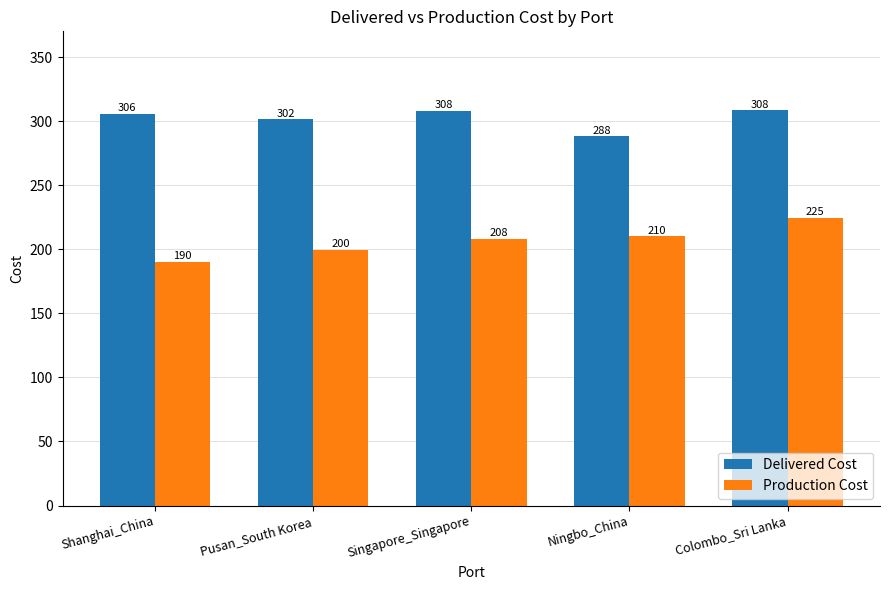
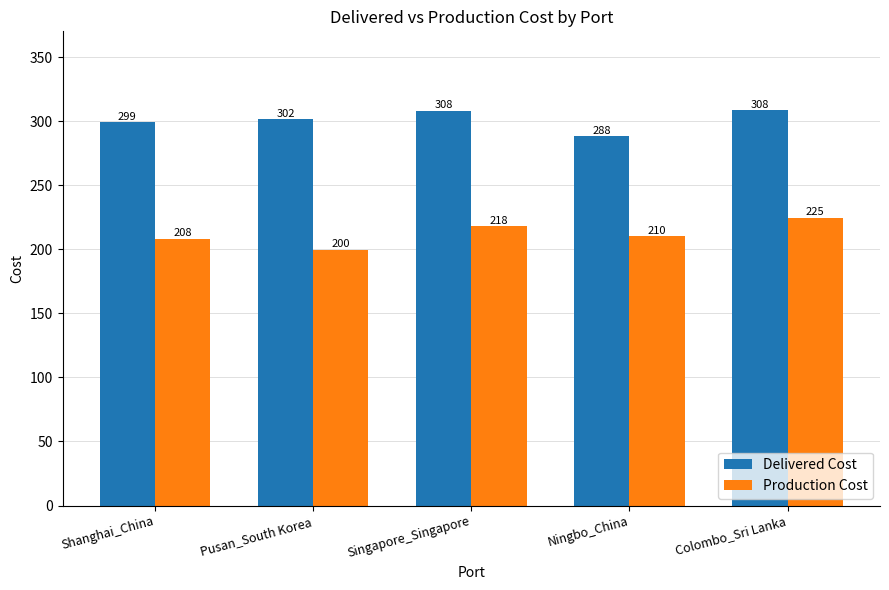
Delivered Cost, Shanghai_China: 306 -> 299
Production Cost, Shanghai_China: 190 -> 208
Production Cost, Singapore_Singapore: 208 -> 218
